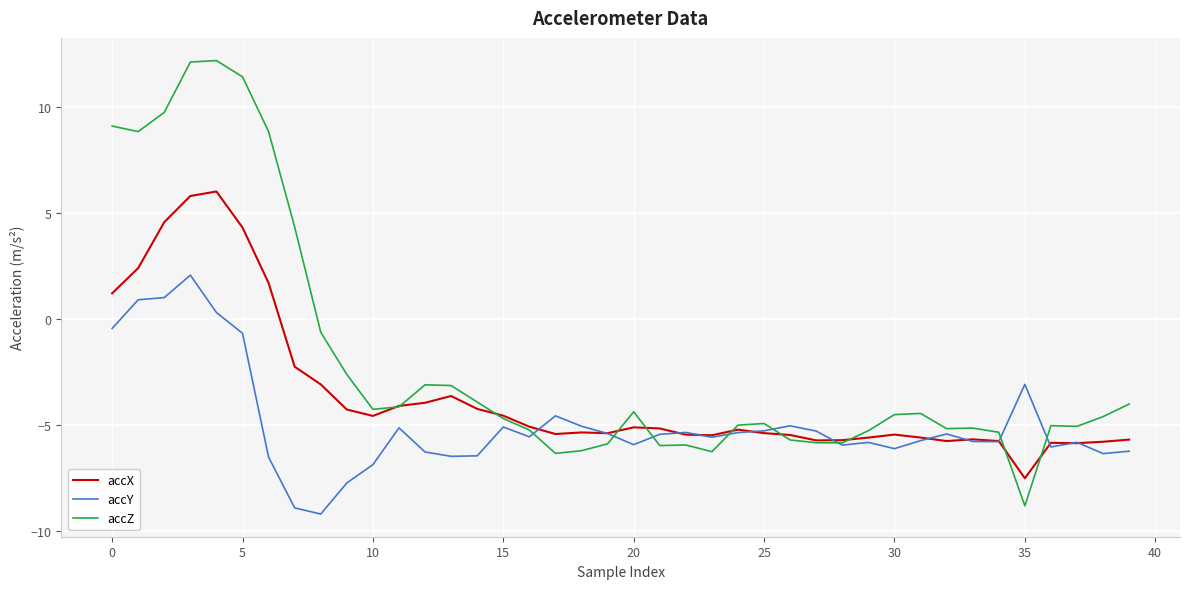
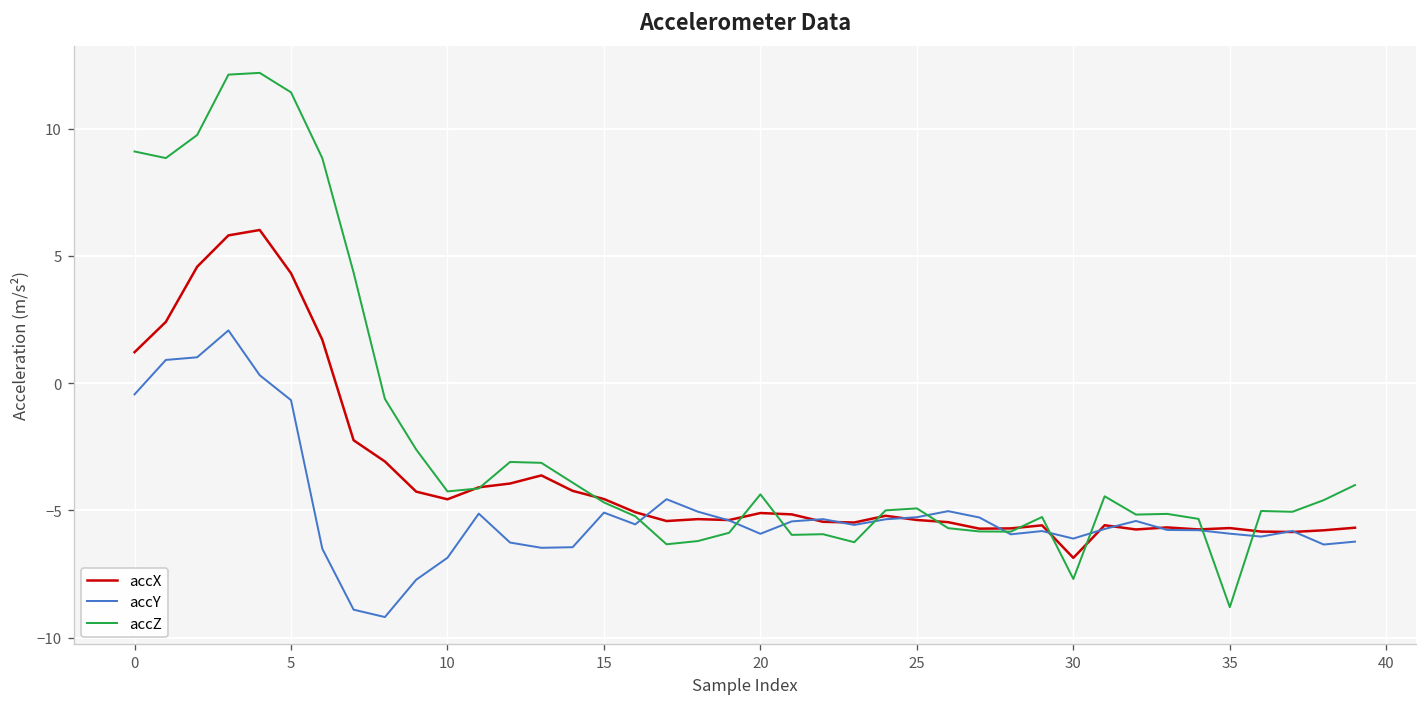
accX, 30: -5.4 -> -6.9
accZ, 30: -4.5 -> -7.7
accX, 35: -7.5 -> -5.7
accY, 35: -3.1 -> -5.9
